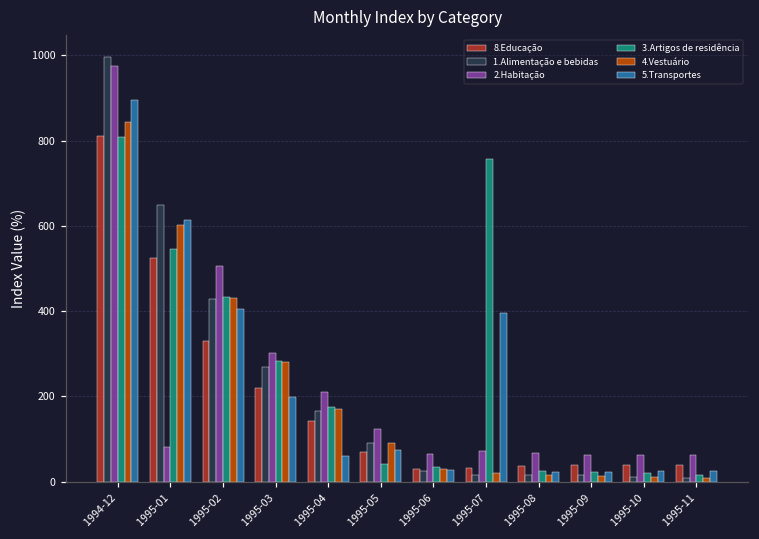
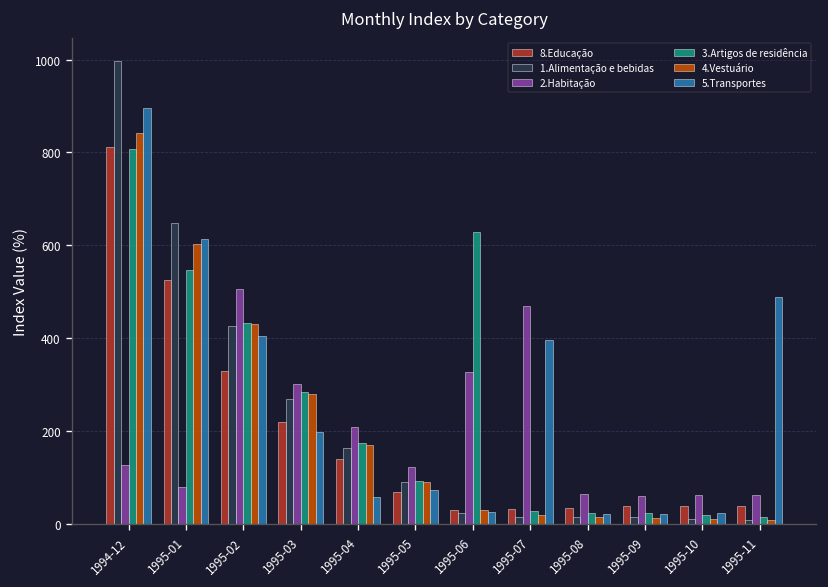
2.Habitação, 1994-12: 970 -> 130
3.Artigos de residência, 1995-05: 40 -> 90
2.Habitação, 1995-06: 60 -> 330
3.Artigos de residência, 1995-06: 40 -> 630
2.Habitação, 1995-07: 70 -> 470
3.Artigos de residência, 1995-07: 760 -> 30
5.Transportes, 1995-11: 20 -> 490
